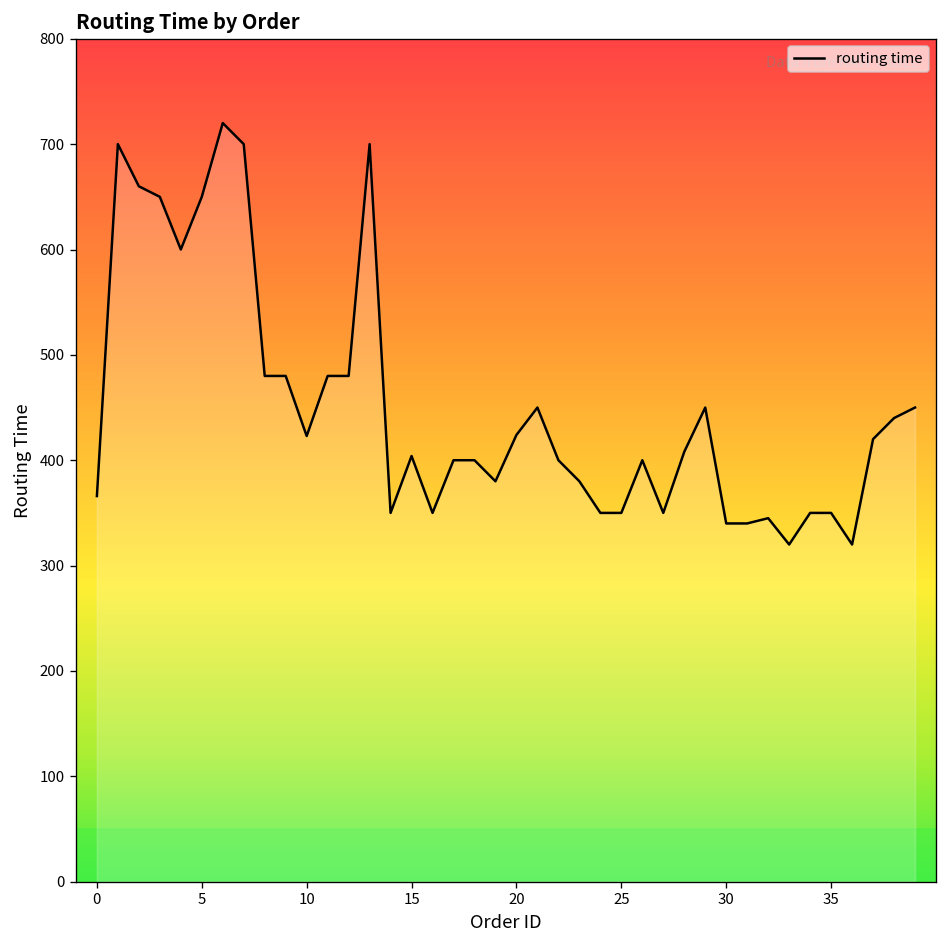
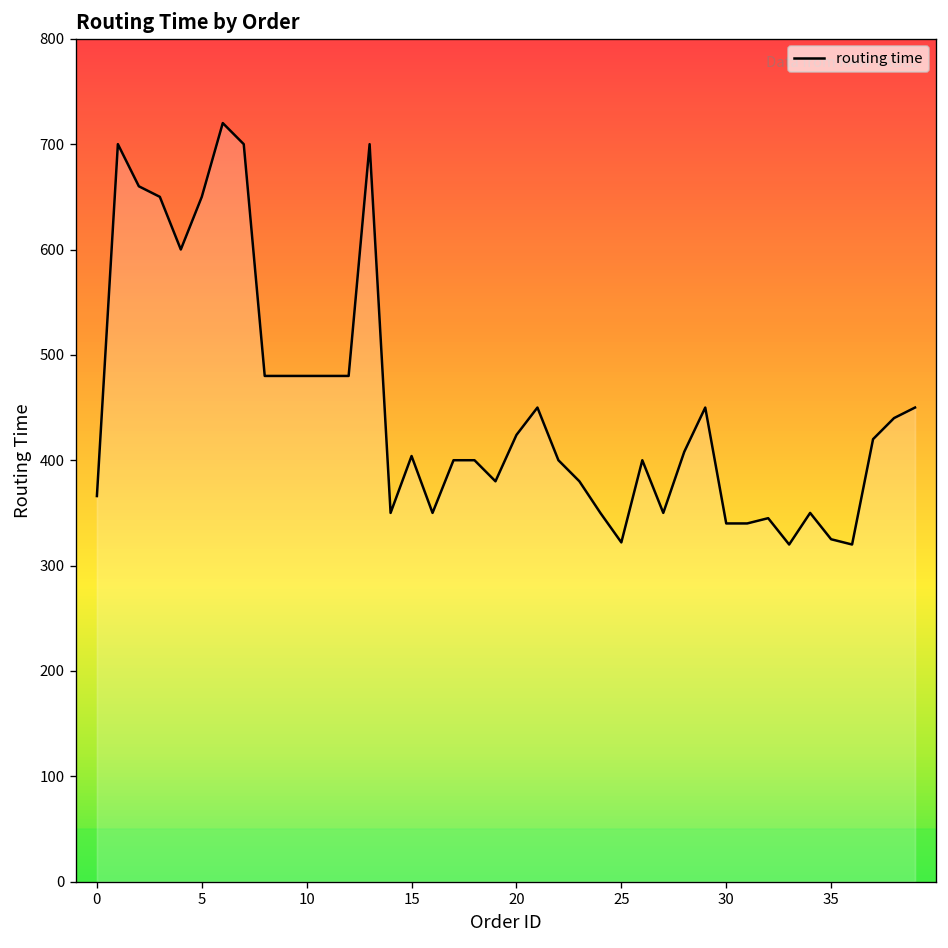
10: 420 -> 480
25: 350 -> 320
35: 350 -> 330
